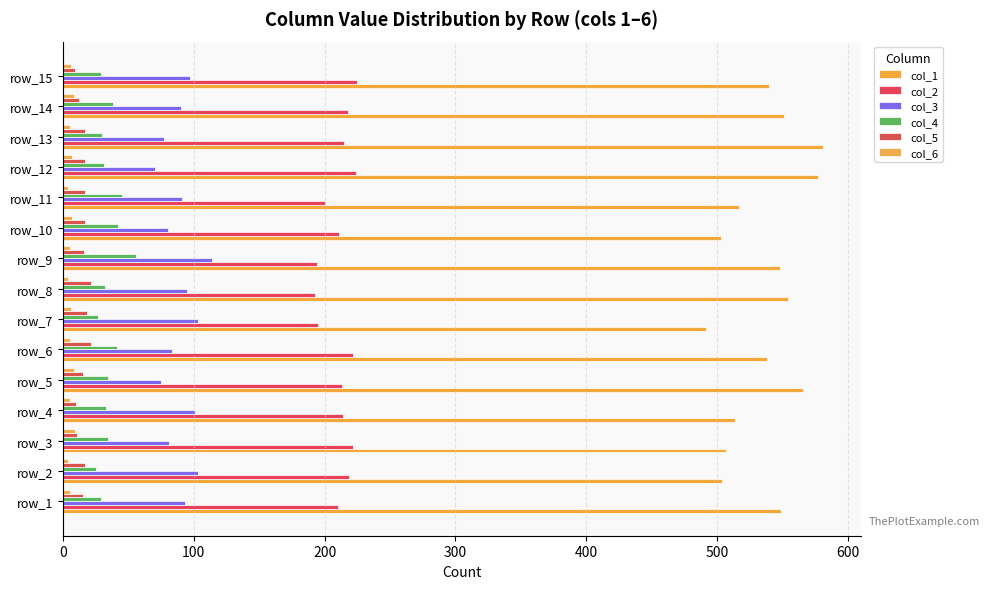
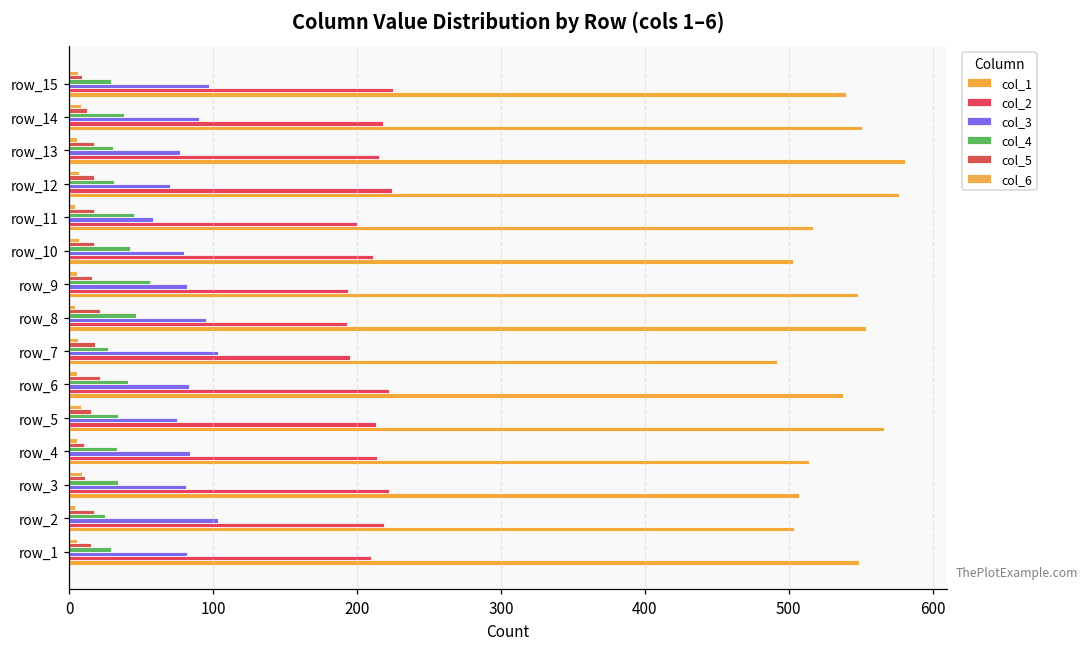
col_3, row_11: 91 -> 58
col_3, row_9: 114 -> 82
col_4, row_8: 32 -> 46
col_3, row_4: 101 -> 84
col_3, row_1: 93 -> 82
